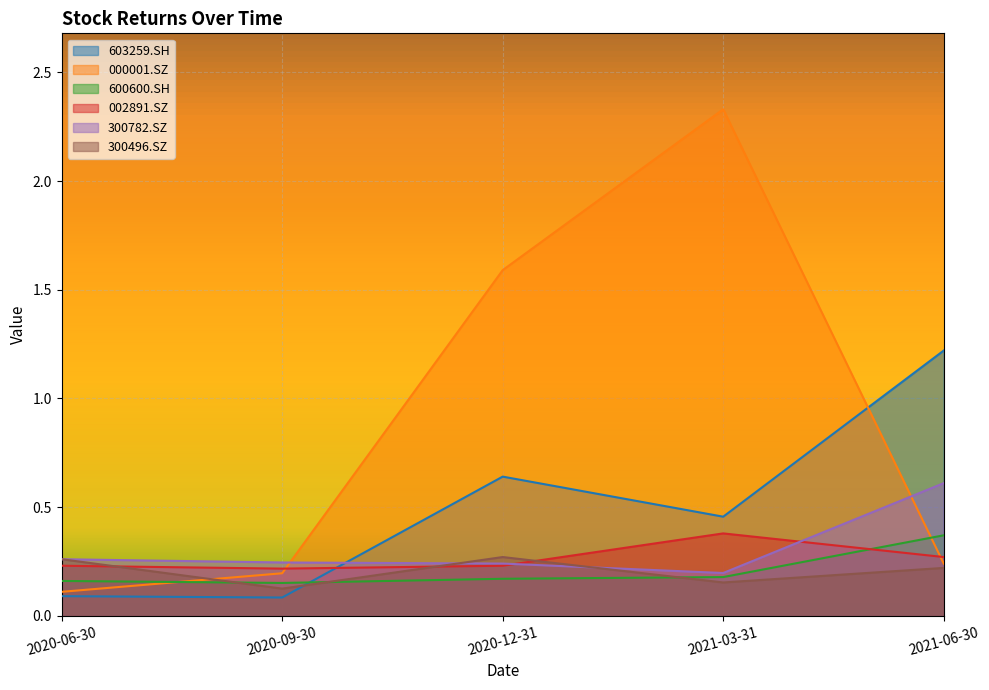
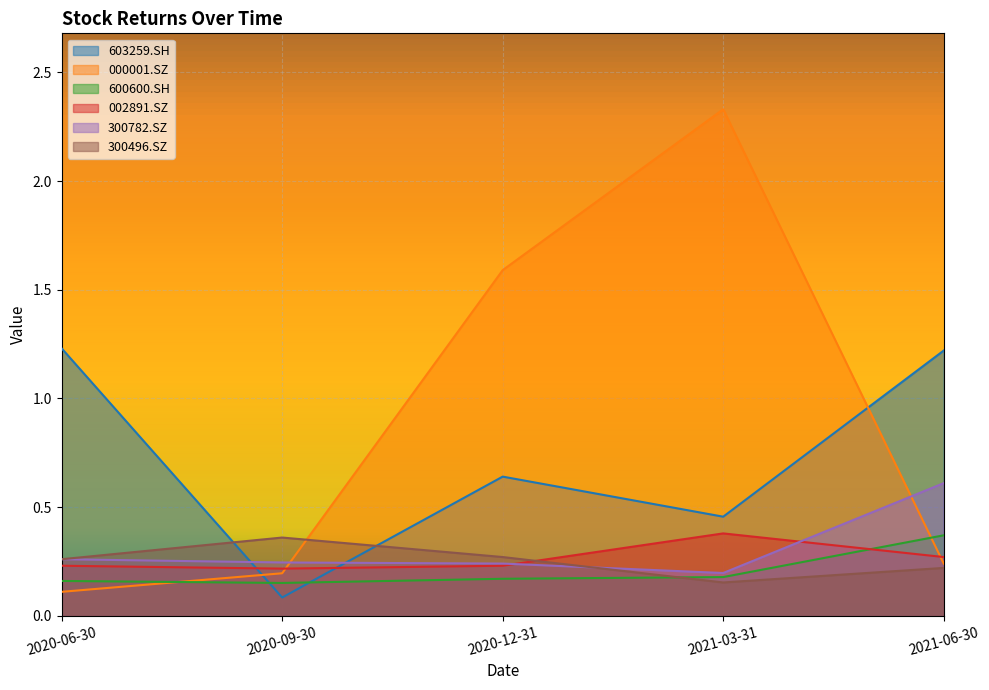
603259.SH, 2020-06-30: 0.09 -> 1.23
300496.SZ, 2020-09-30: 0.12 -> 0.36
